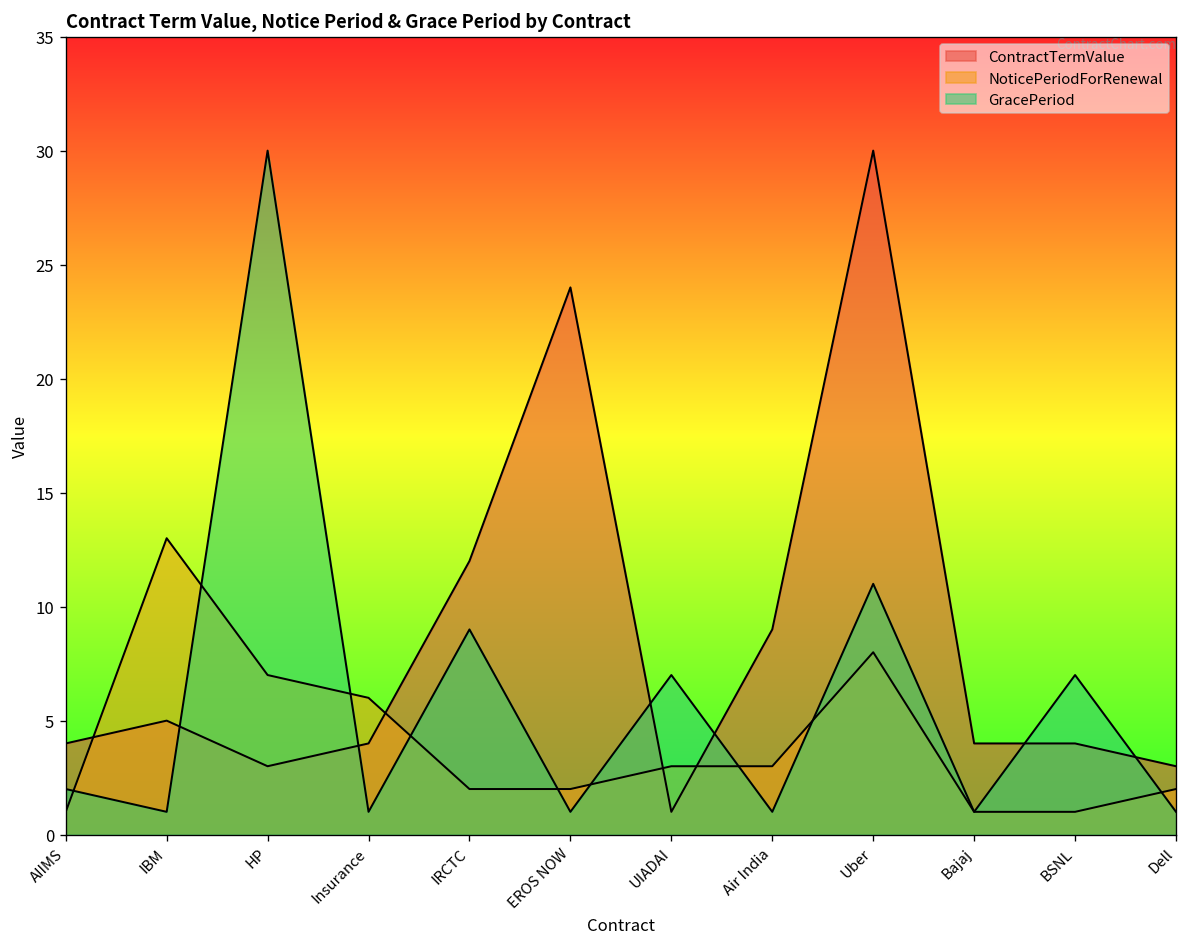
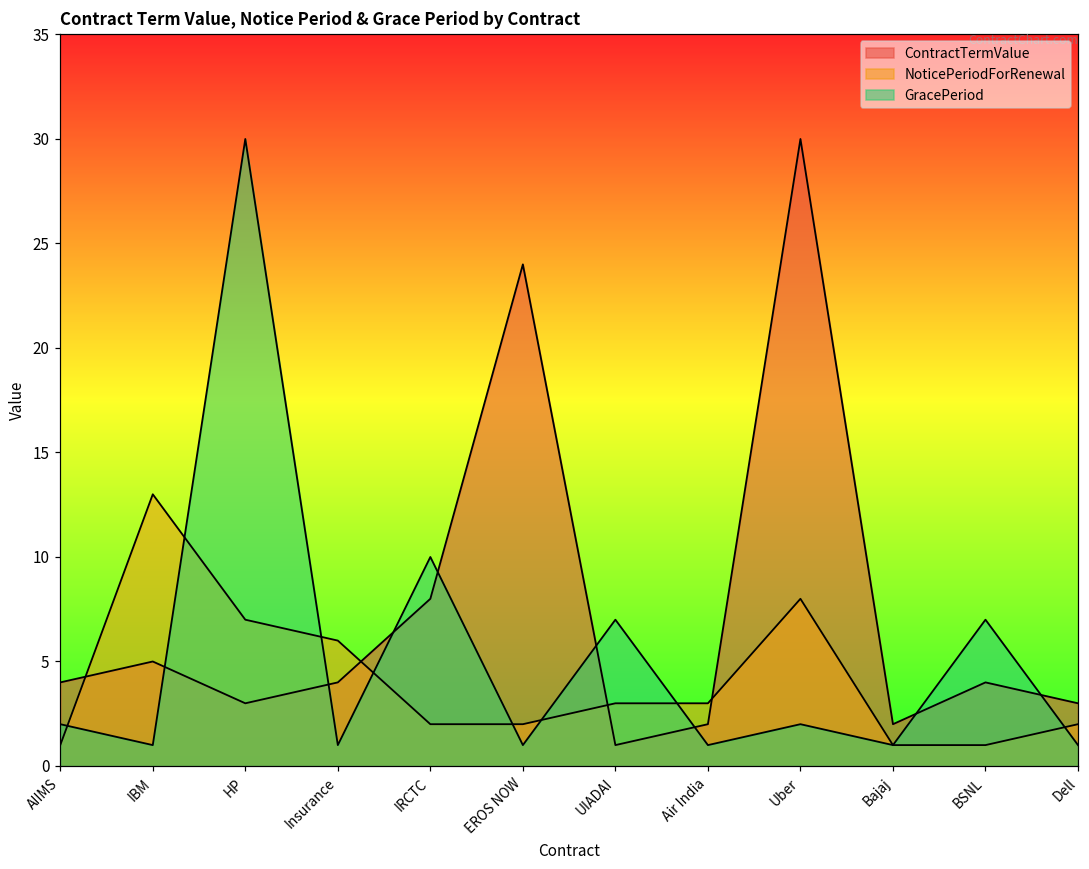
ContractTermValue, IRCTC: 12 -> 8
GracePeriod, IRCTC: 9 -> 10
ContractTermValue, Air India: 9 -> 2
GracePeriod, Uber: 11 -> 2
ContractTermValue, Bajaj: 4 -> 2
